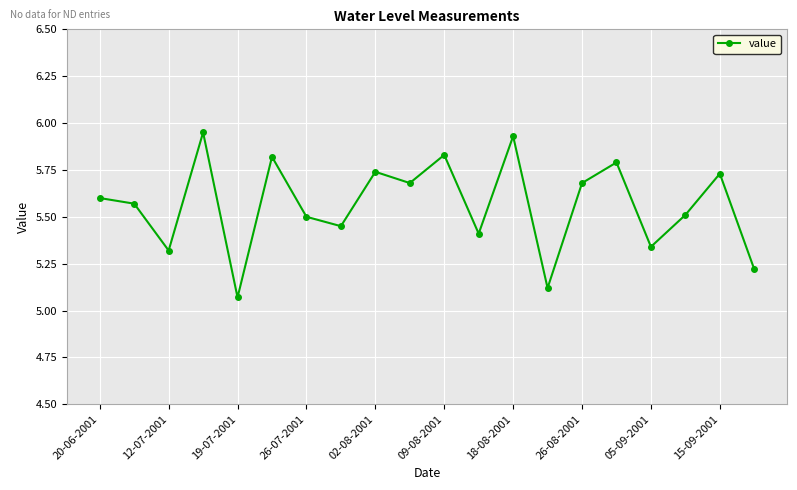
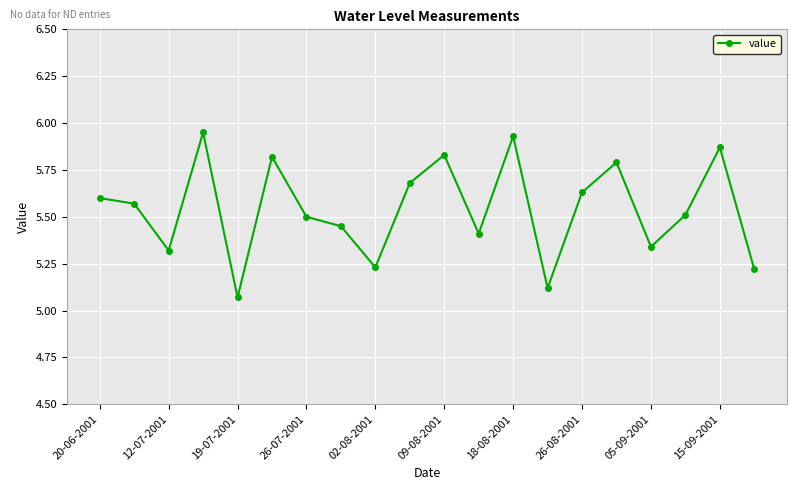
02-08-2001: 5.74 -> 5.23
26-08-2001: 5.68 -> 5.63
15-09-2001: 5.73 -> 5.87
